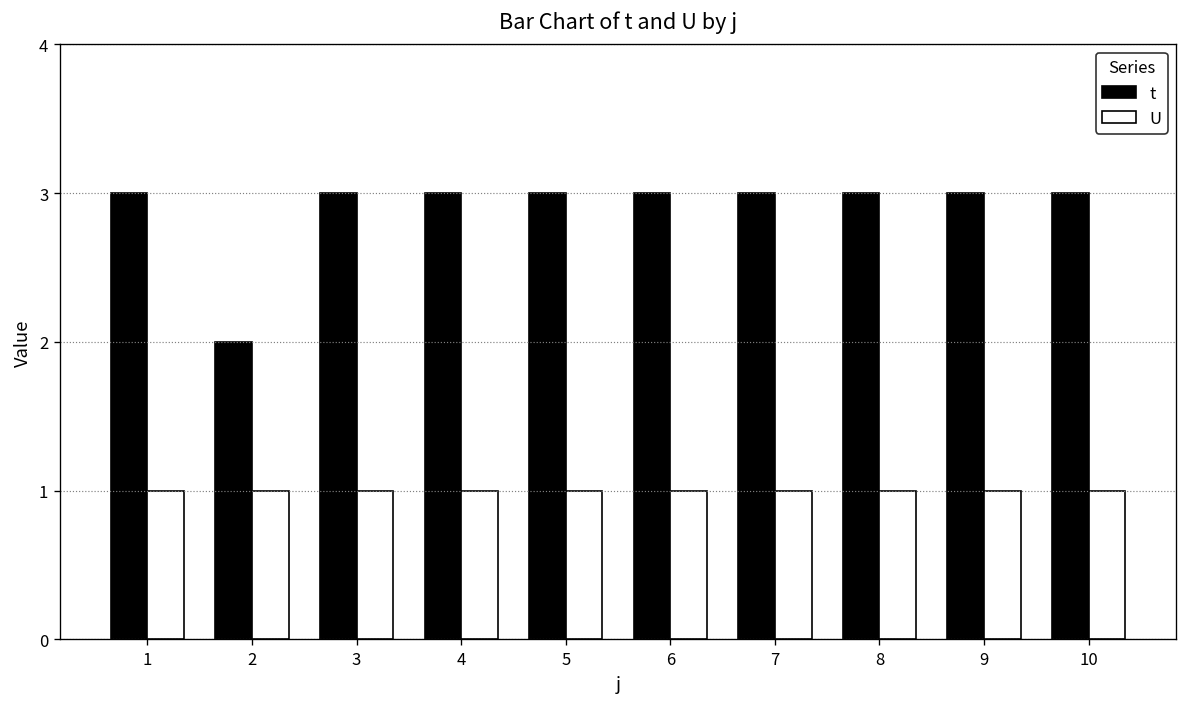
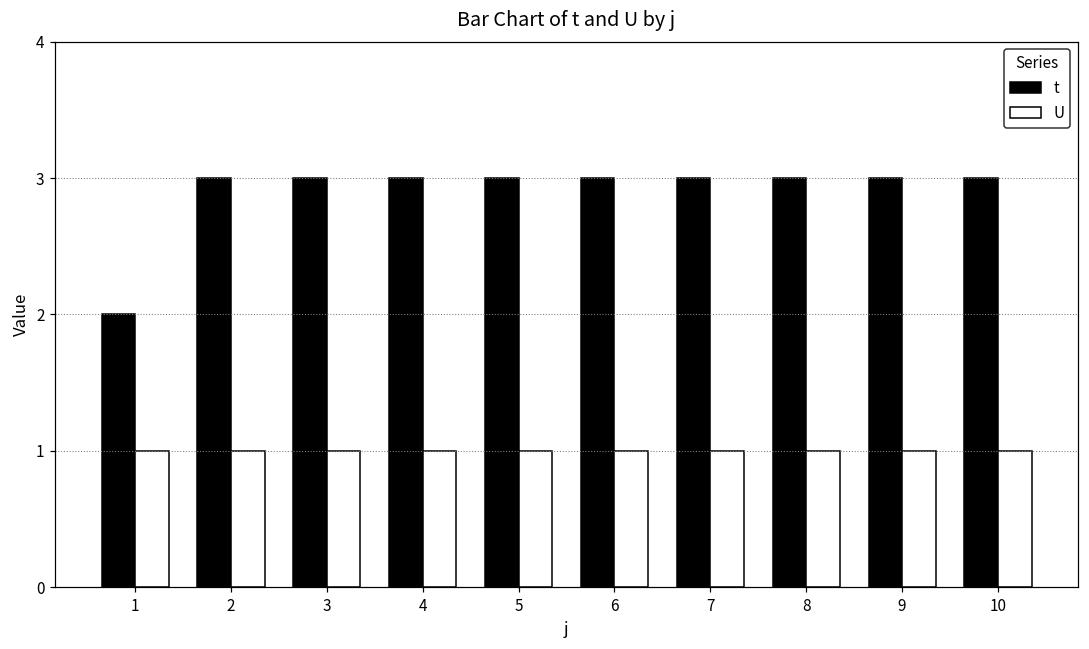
t, 1: 3 -> 2
t, 2: 2 -> 3
